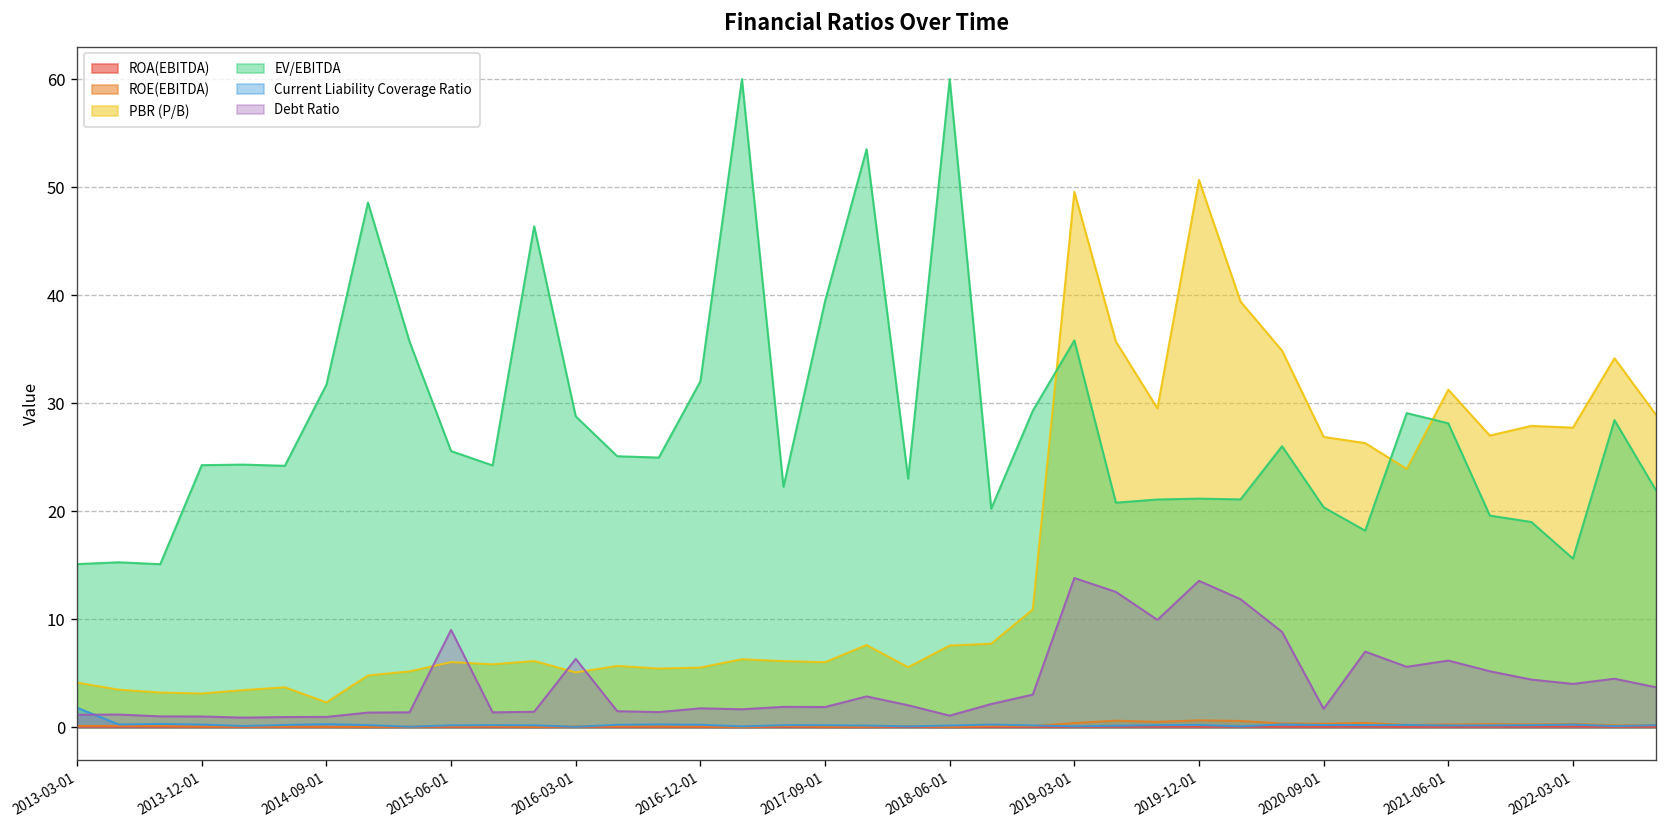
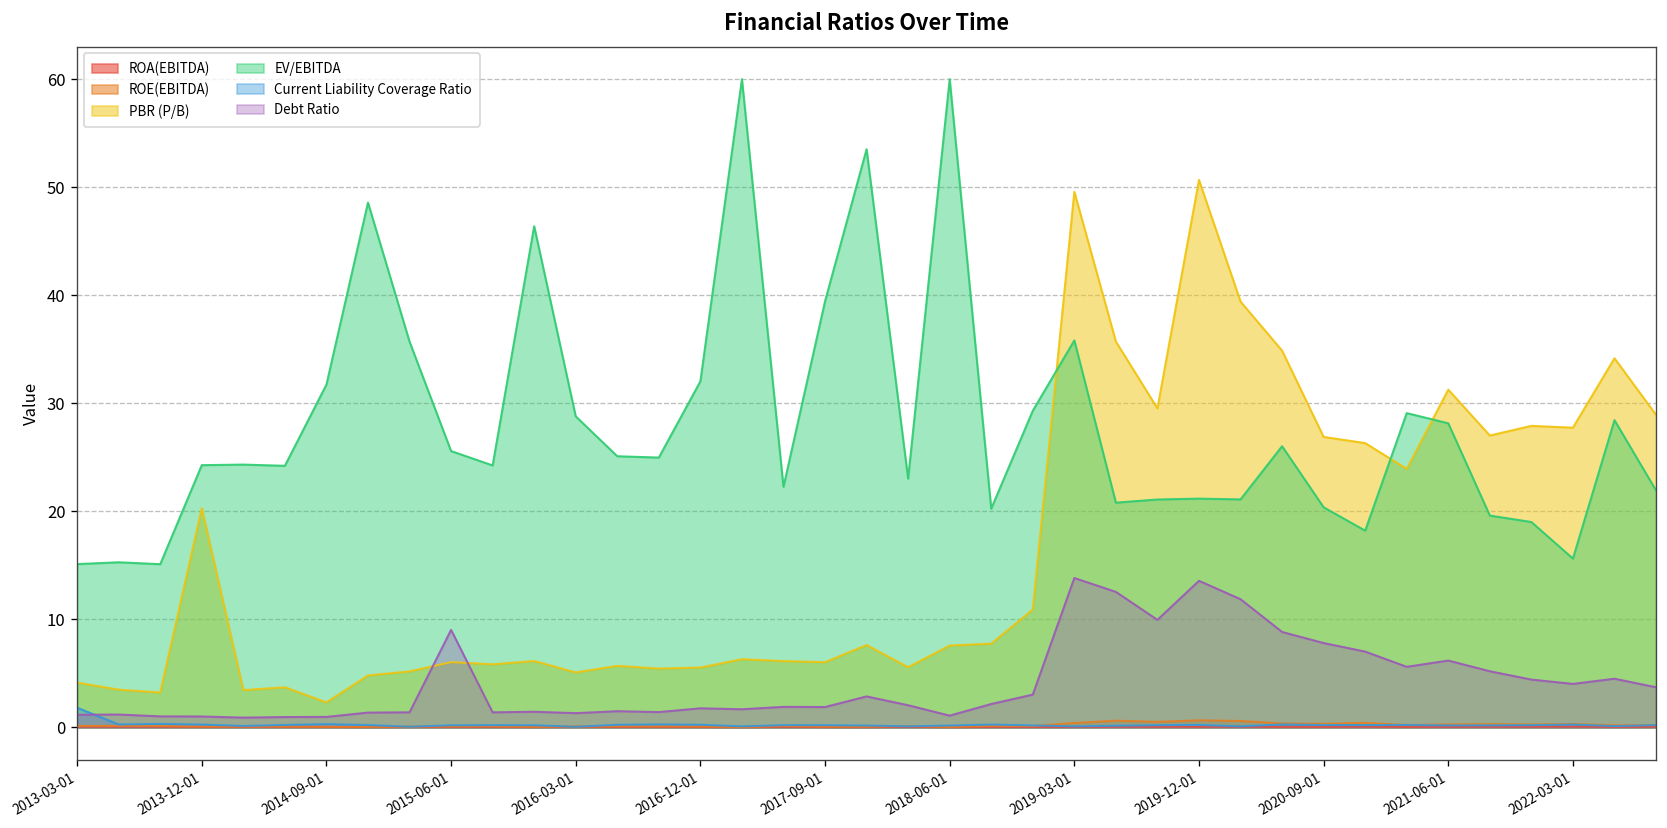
PBR (P/B), 2013-12-01: 3 -> 20
Debt Ratio, 2016-03-01: 6 -> 1
Debt Ratio, 2020-09-01: 2 -> 8
